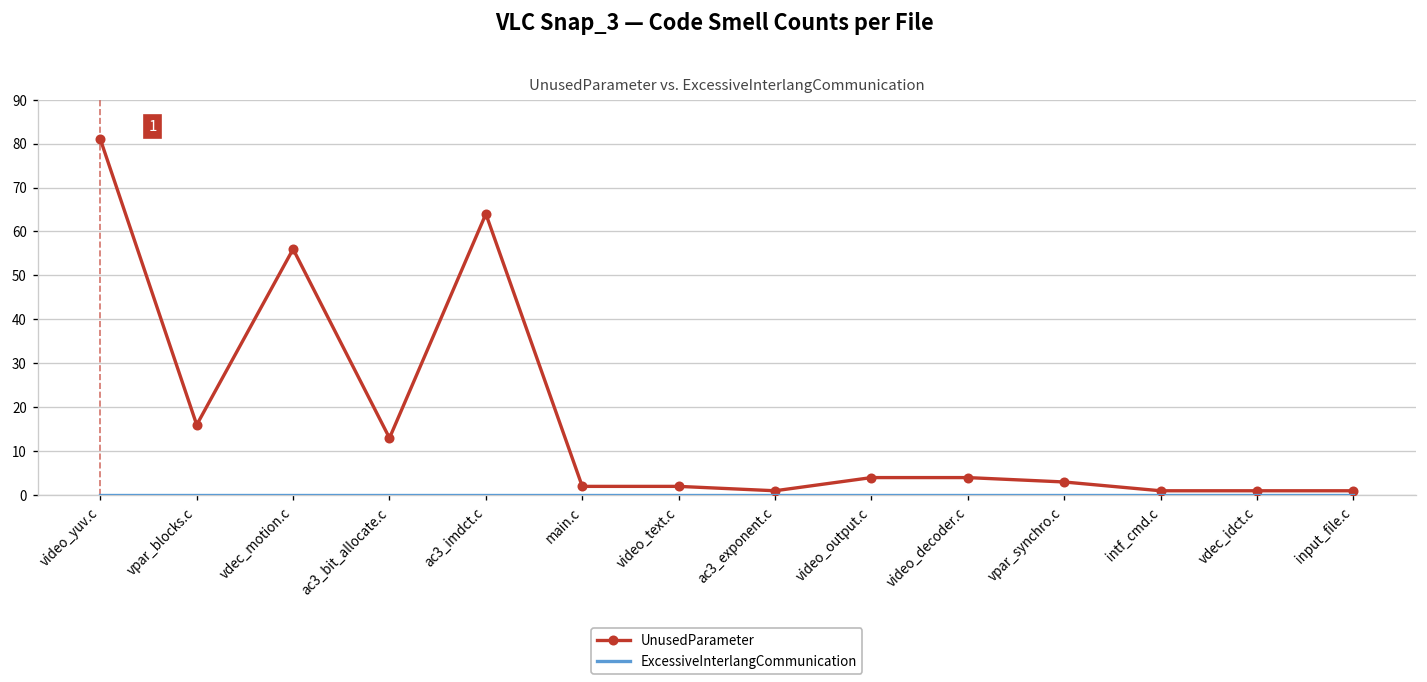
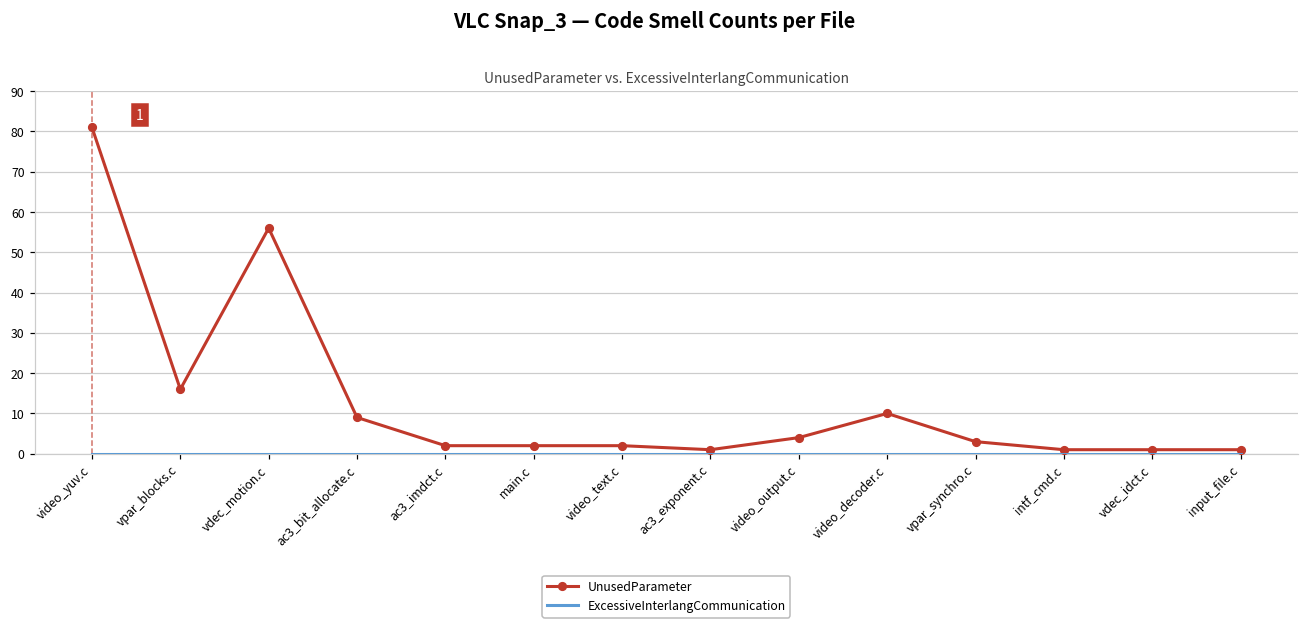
UnusedParameter, ac3_bit_allocate.c: 13 -> 9
UnusedParameter, ac3_imdct.c: 64 -> 2
UnusedParameter, video_decoder.c: 4 -> 10
